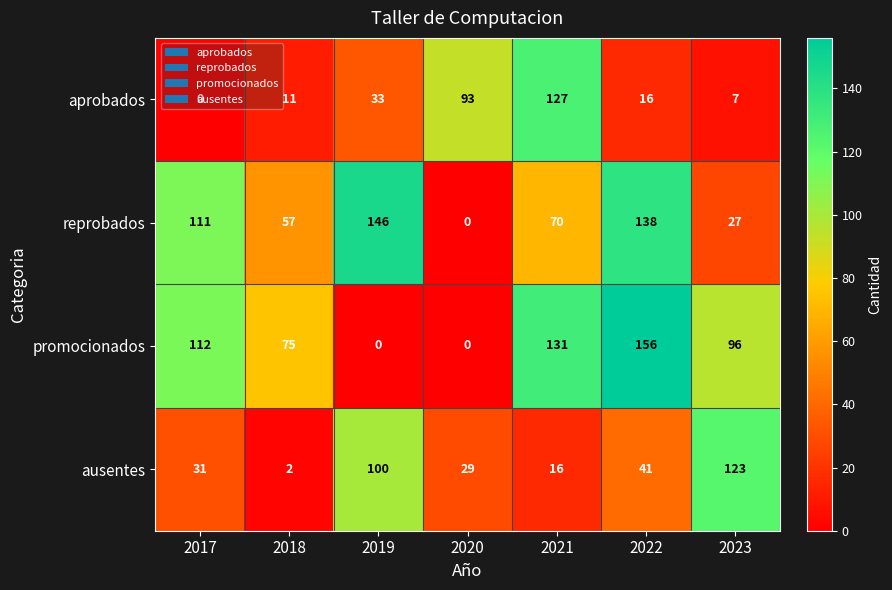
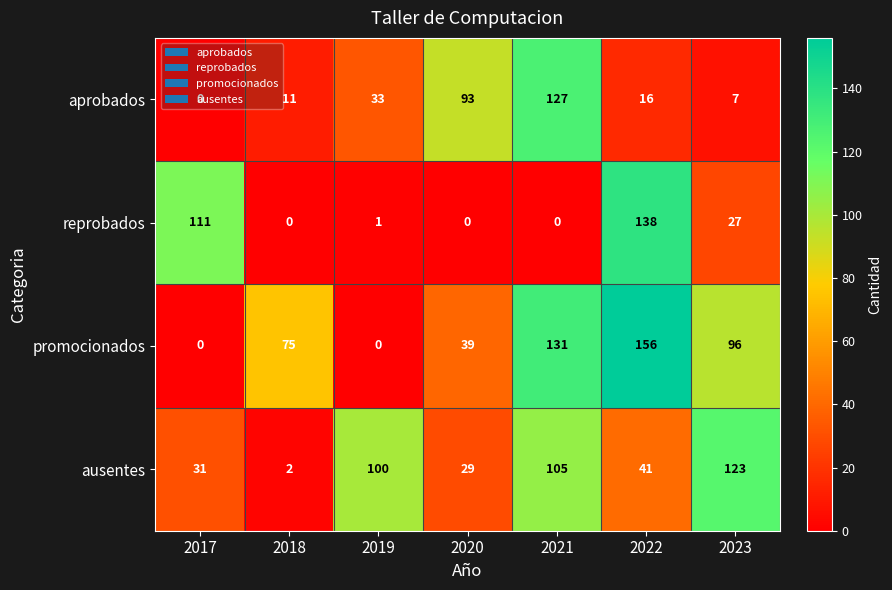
reprobados, 2018: 57 -> 0
reprobados, 2019: 146 -> 1
reprobados, 2021: 70 -> 0
promocionados, 2017: 112 -> 0
promocionados, 2020: 0 -> 39
ausentes, 2021: 16 -> 105
